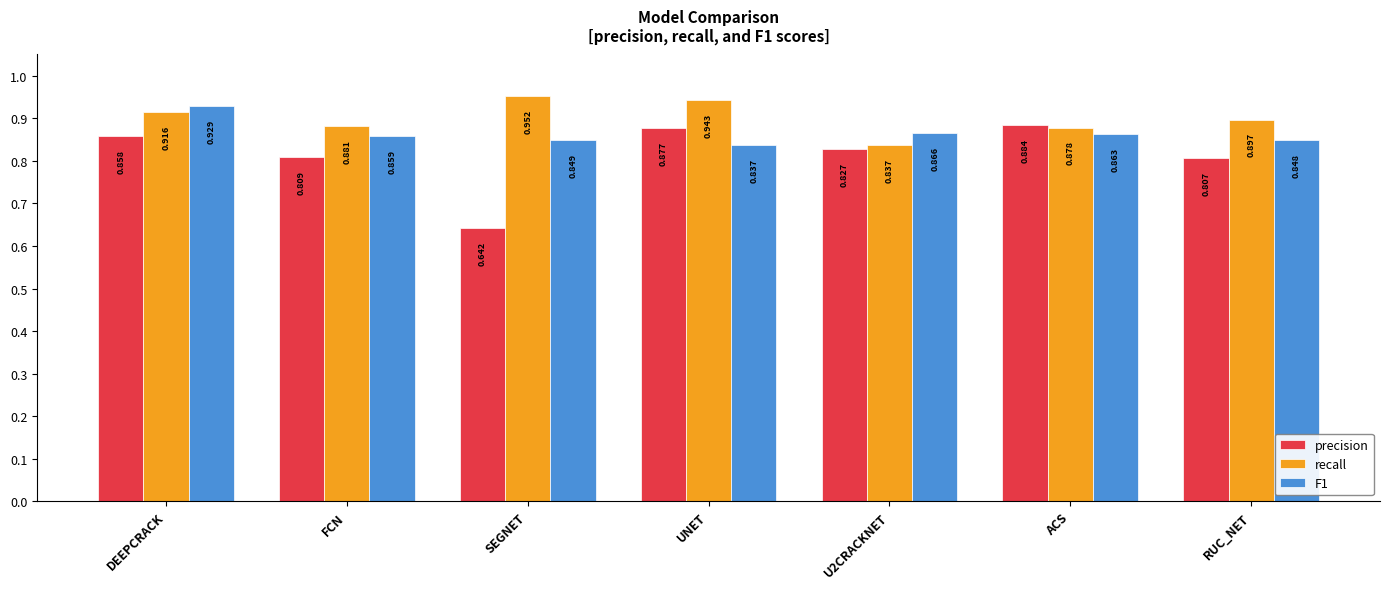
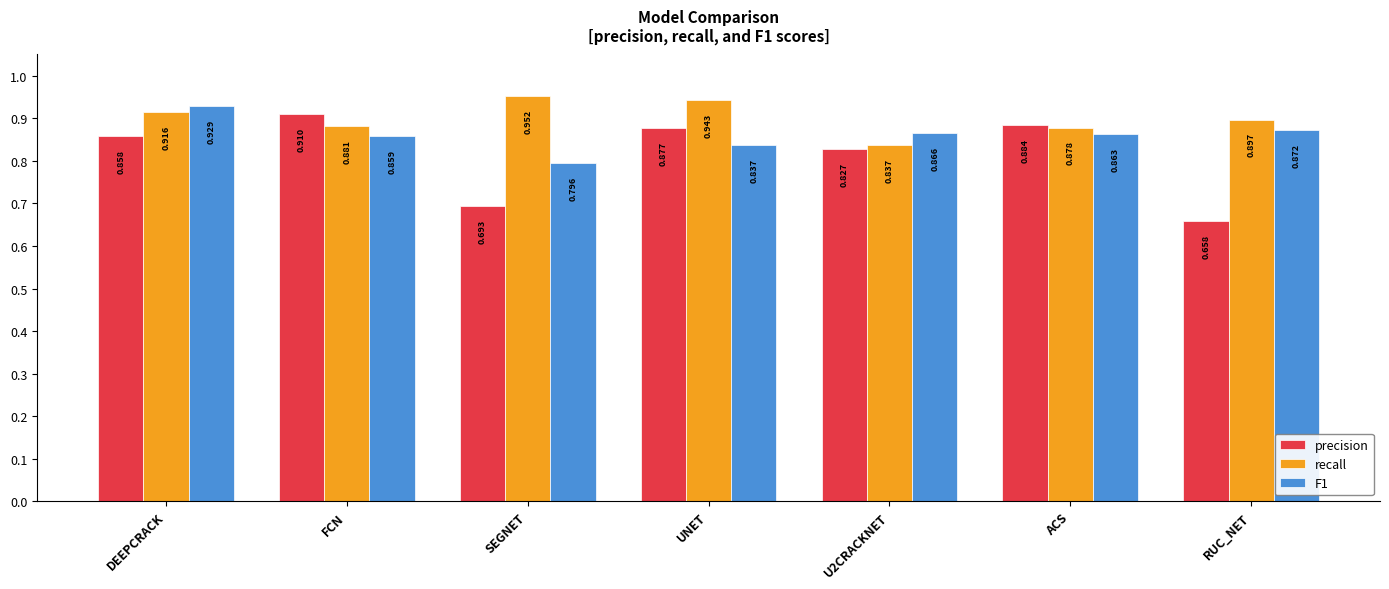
precision, FCN: 0.809 -> 0.910
precision, SEGNET: 0.642 -> 0.693
F1, SEGNET: 0.849 -> 0.796
precision, RUC_NET: 0.807 -> 0.658
F1, RUC_NET: 0.848 -> 0.872
